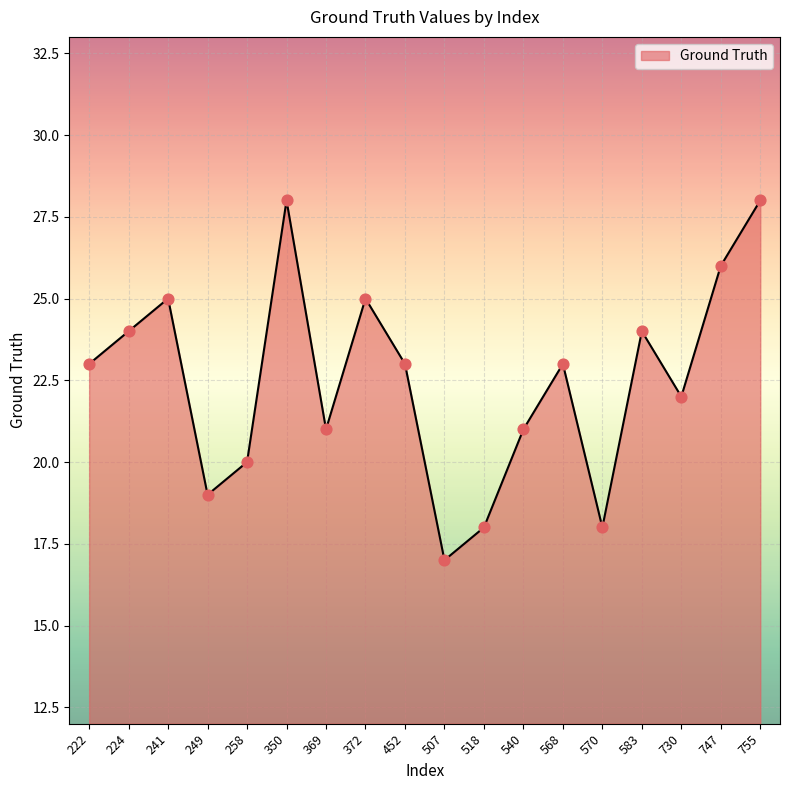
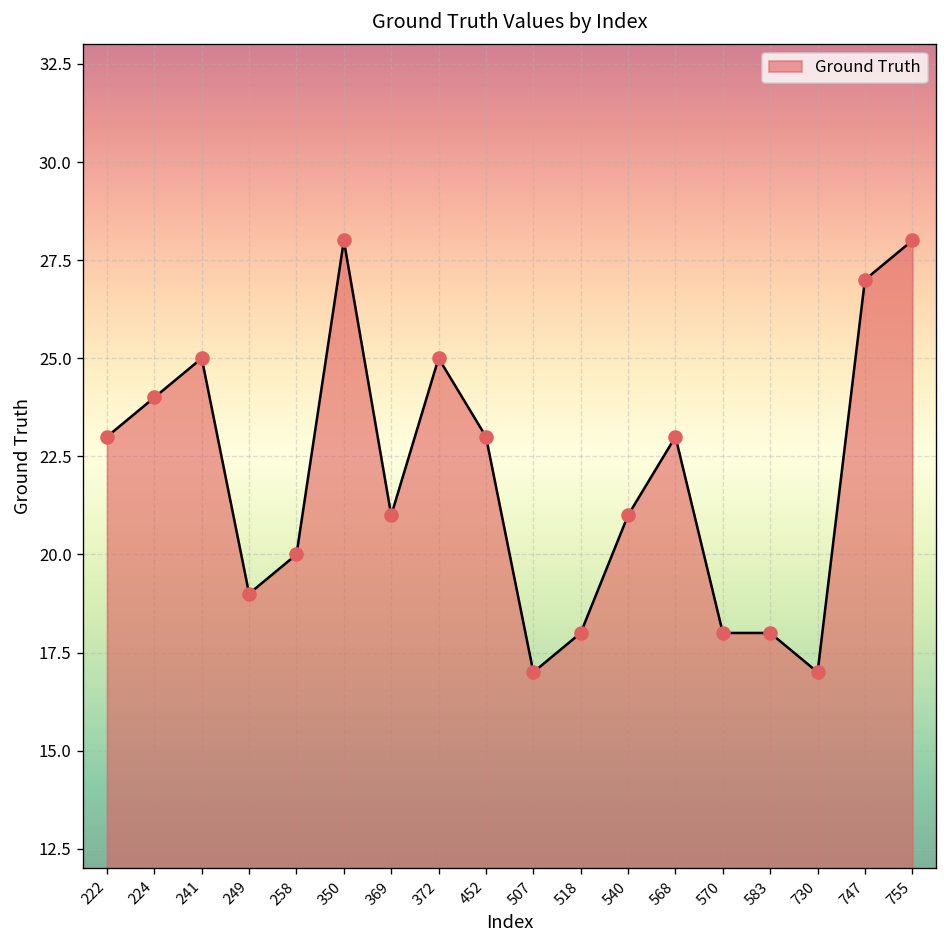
583: 24 -> 18
730: 22 -> 17
747: 26 -> 27
